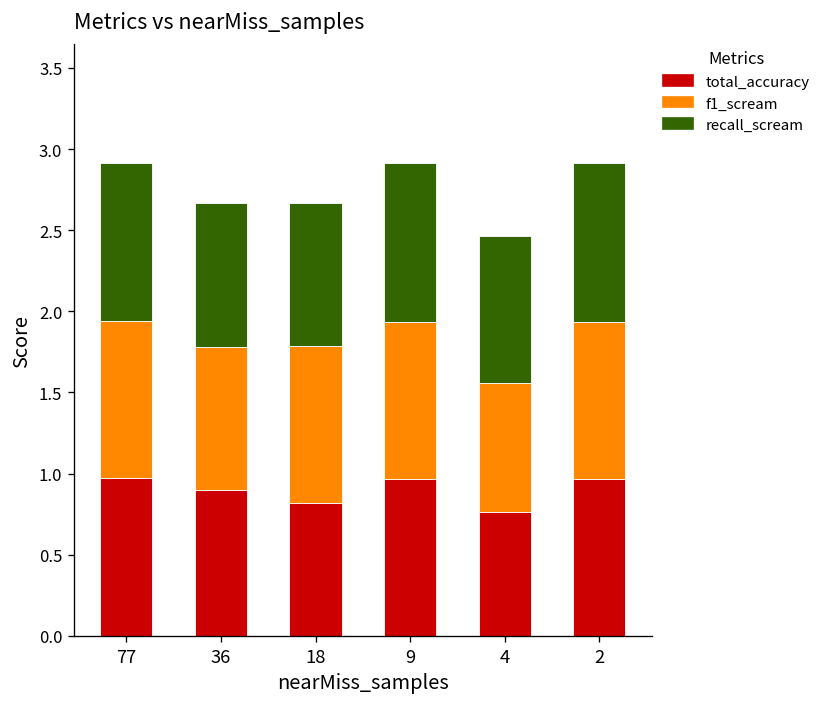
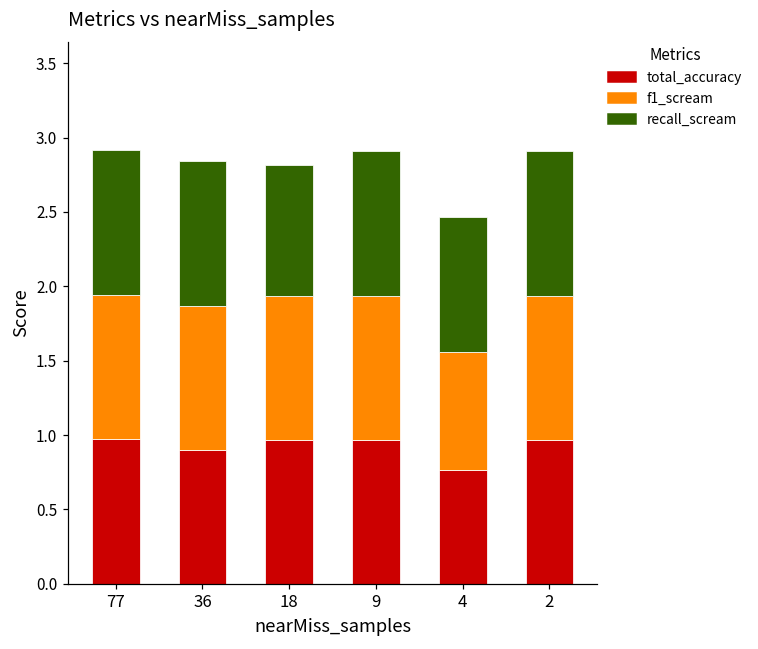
f1_scream, 36: 0.88 -> 0.97
recall_scream, 36: 0.89 -> 0.98
total_accuracy, 18: 0.82 -> 0.97
